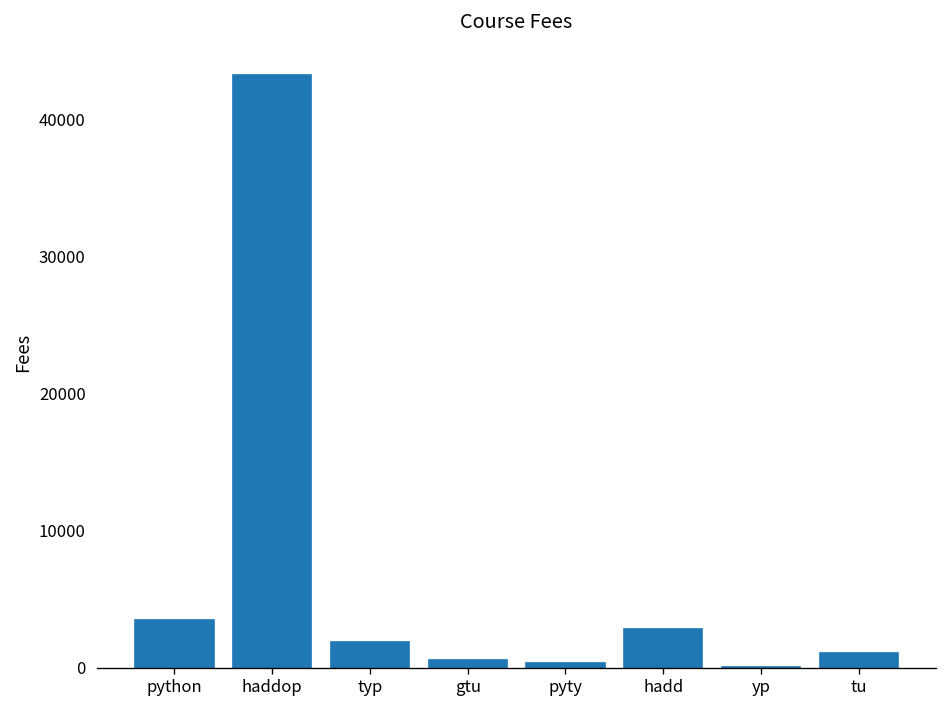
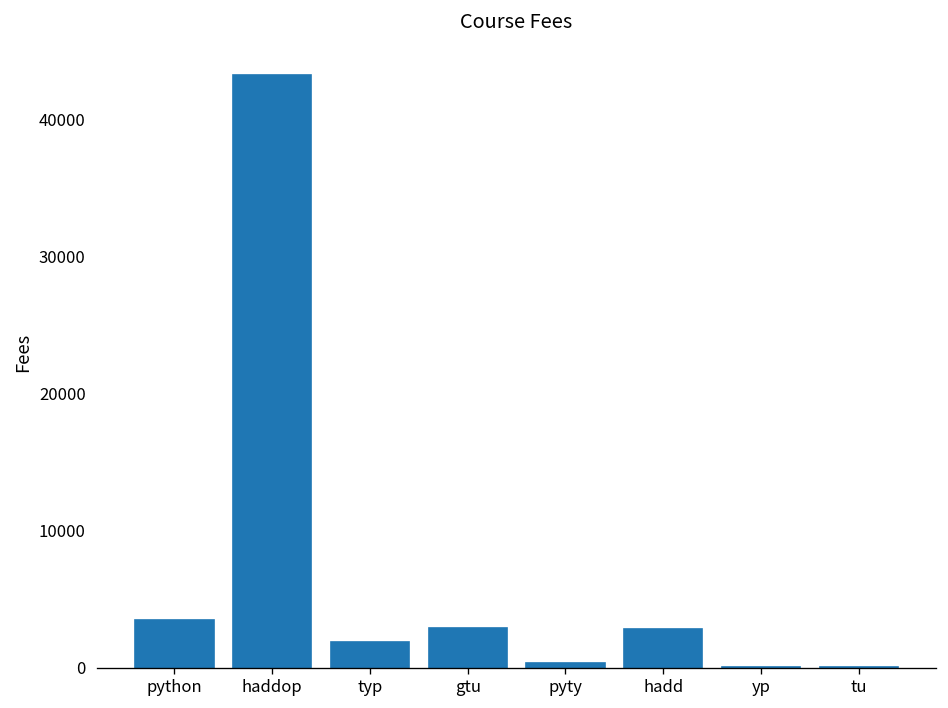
gtu: 600 -> 2900
tu: 1000 -> 100
